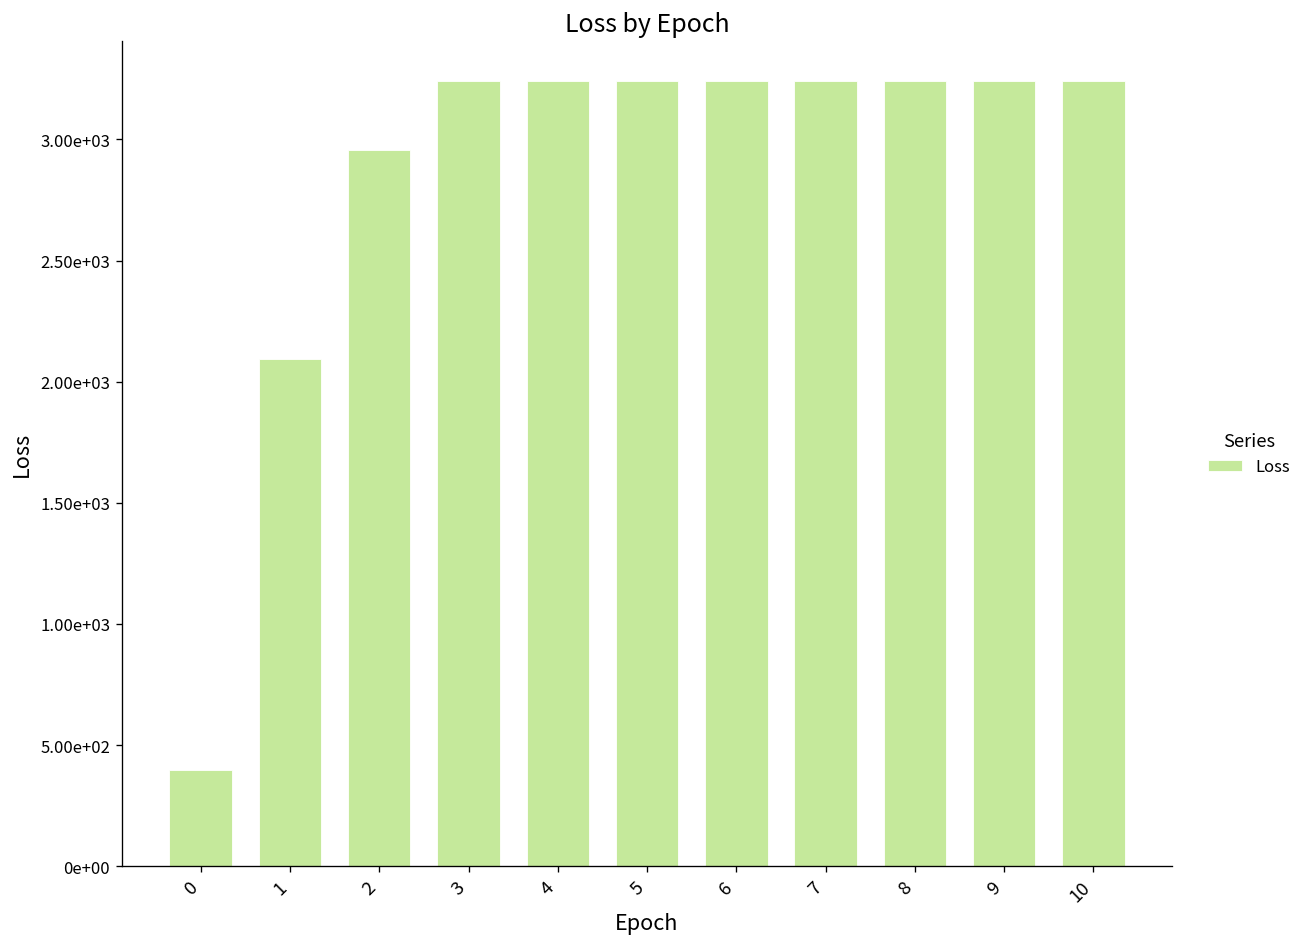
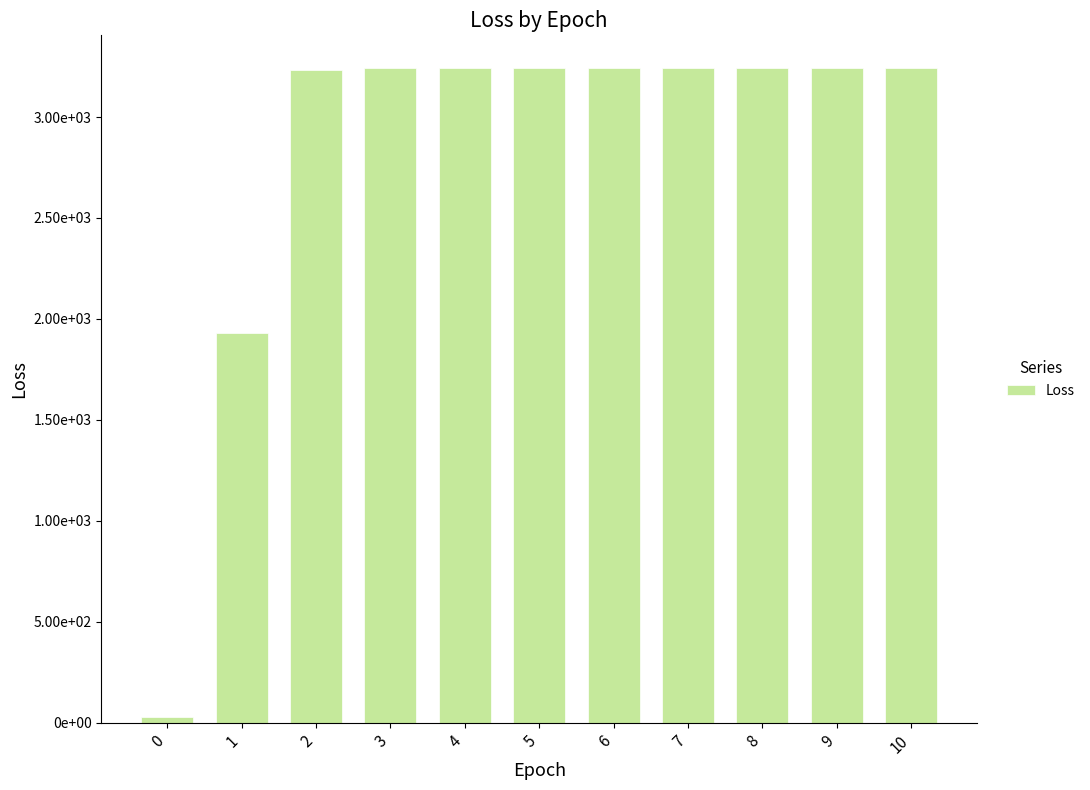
0: 400 -> 30
1: 2090 -> 1930
2: 2960 -> 3230
